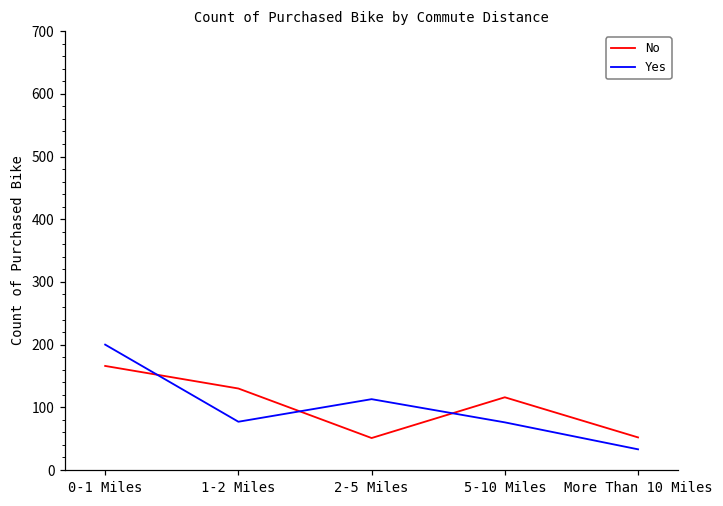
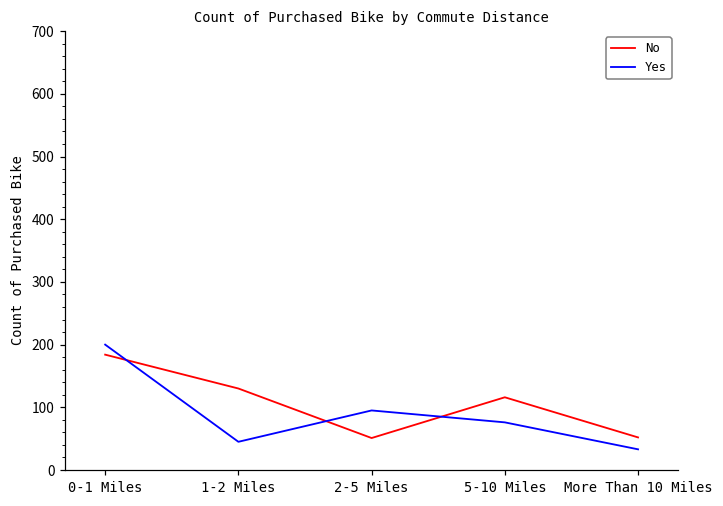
No, 0-1 Miles: 170 -> 180
Yes, 1-2 Miles: 80 -> 50
Yes, 2-5 Miles: 110 -> 100
